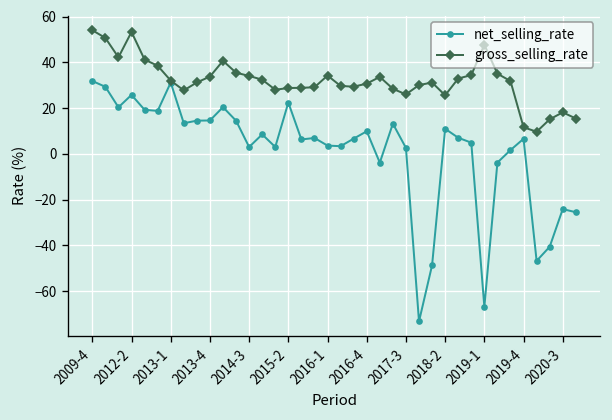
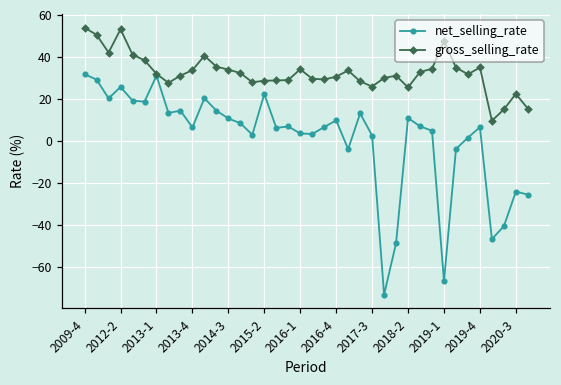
net_selling_rate, 2013-4: 15 -> 7
net_selling_rate, 2014-3: 3 -> 11
gross_selling_rate, 2019-4: 12 -> 35
gross_selling_rate, 2020-3: 18 -> 23
